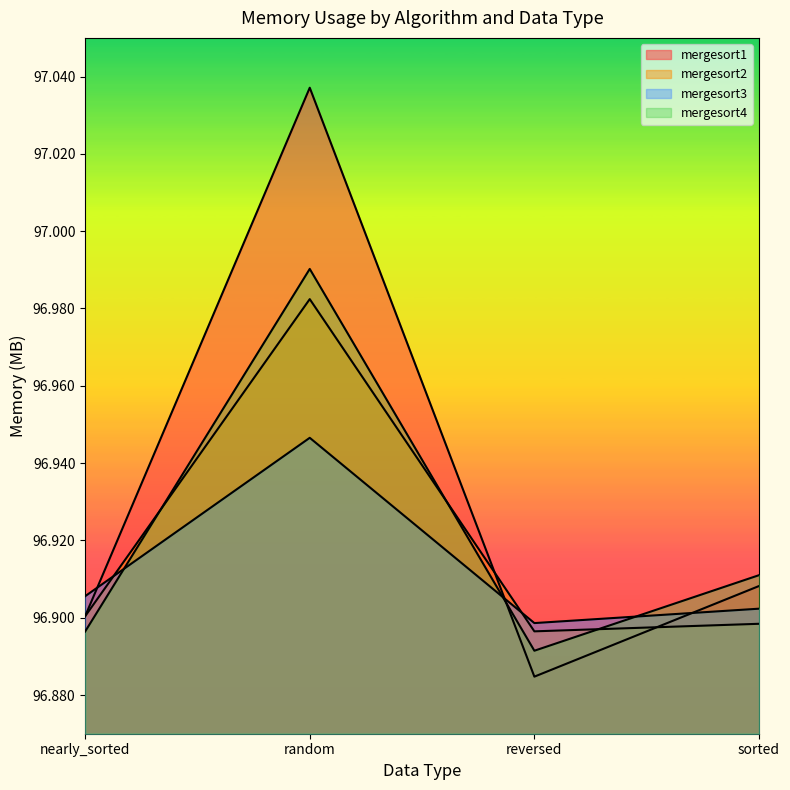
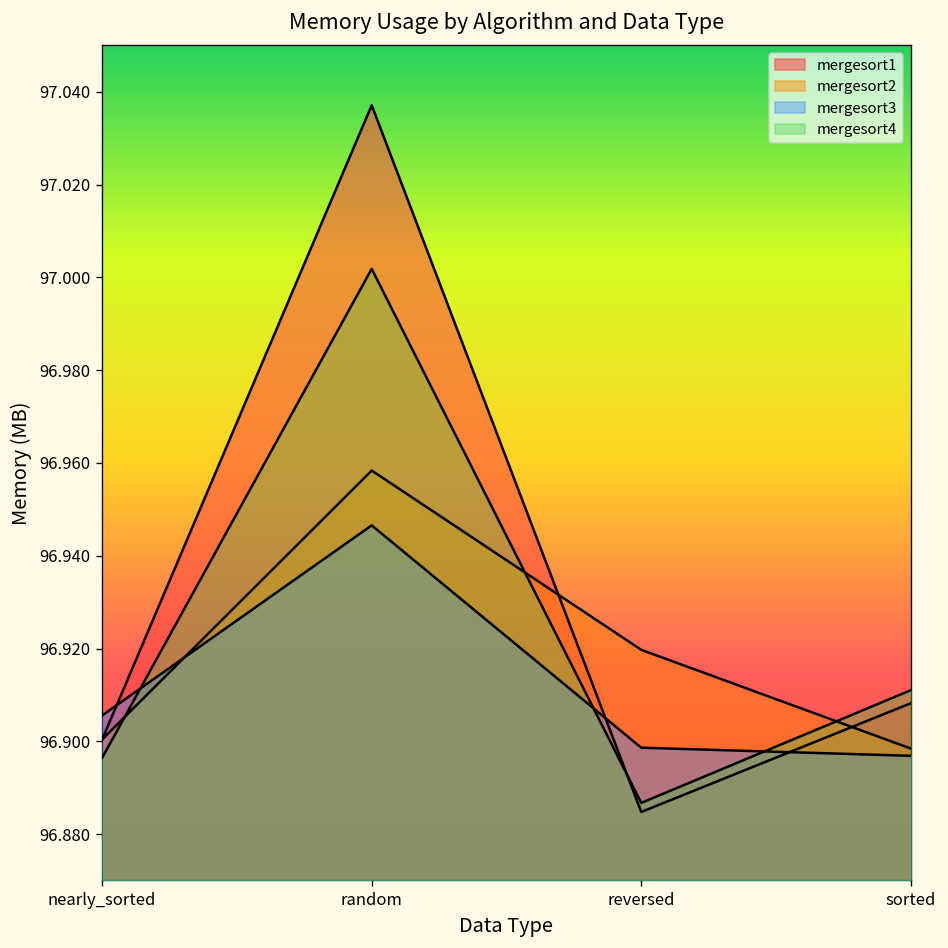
mergesort2, random: 96.982 -> 96.958
mergesort4, random: 96.990 -> 97.002
mergesort2, reversed: 96.896 -> 96.920
mergesort4, reversed: 96.891 -> 96.887
mergesort3, sorted: 96.902 -> 96.897
